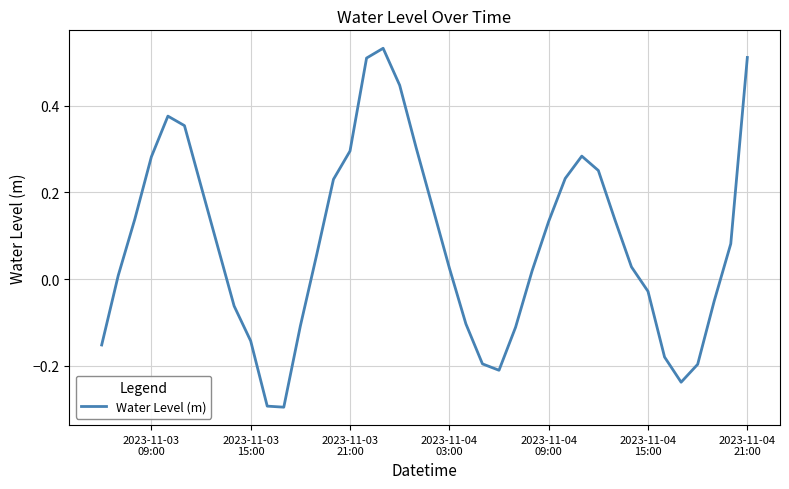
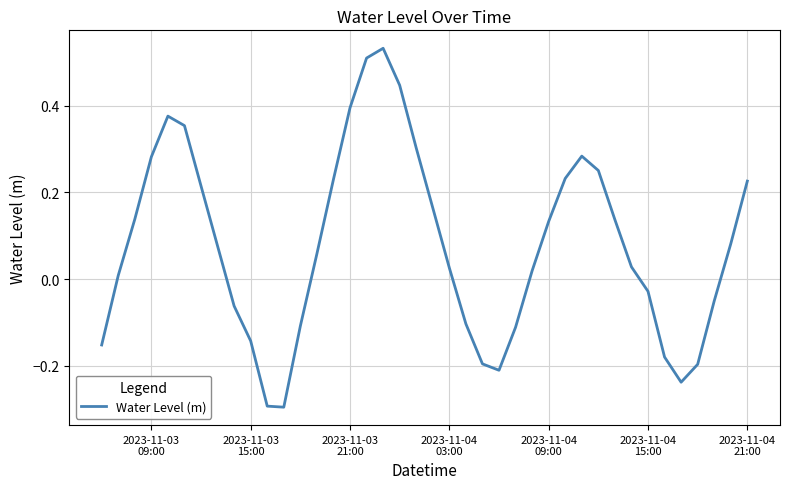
2023-11-03 21:00: 0.30 -> 0.39
2023-11-04 21:00: 0.51 -> 0.23
